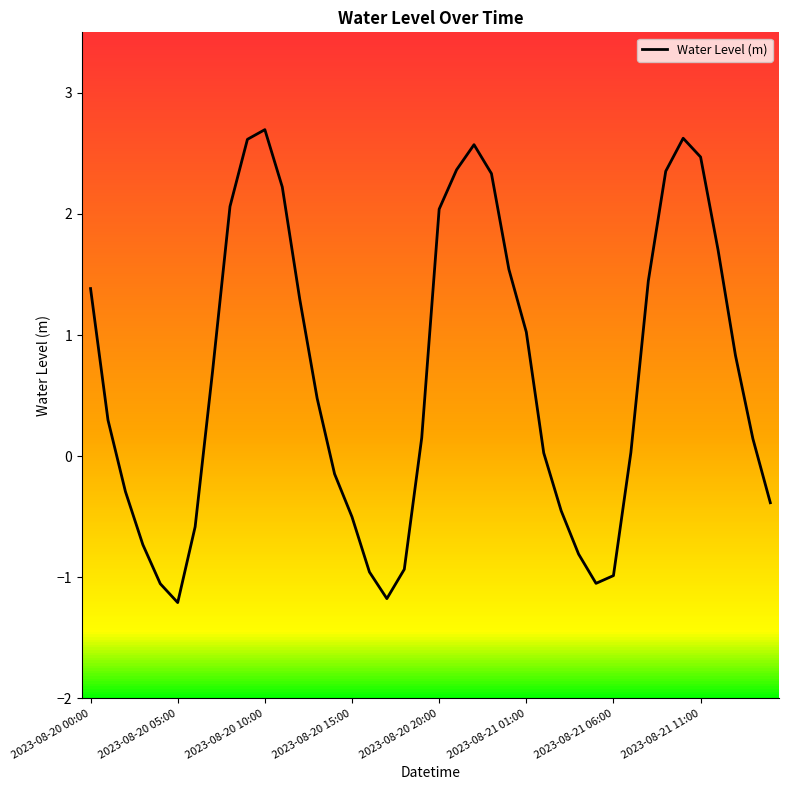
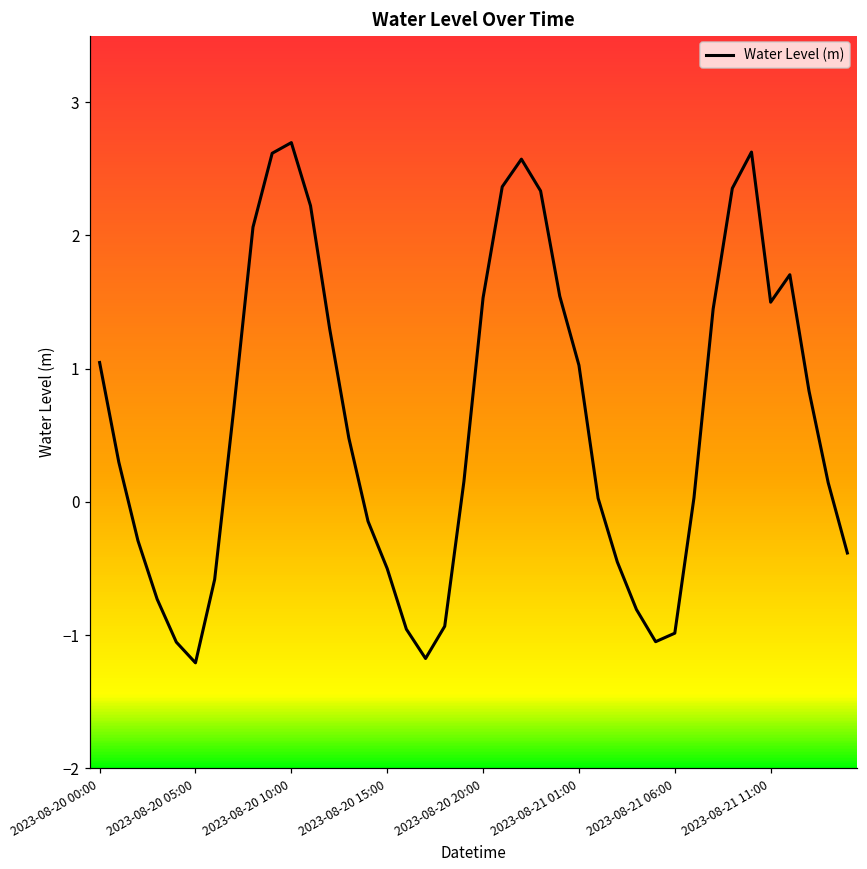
2023-08-20 00:00: 1.38 -> 1.05
2023-08-20 20:00: 2.04 -> 1.53
2023-08-21 11:00: 2.47 -> 1.50
